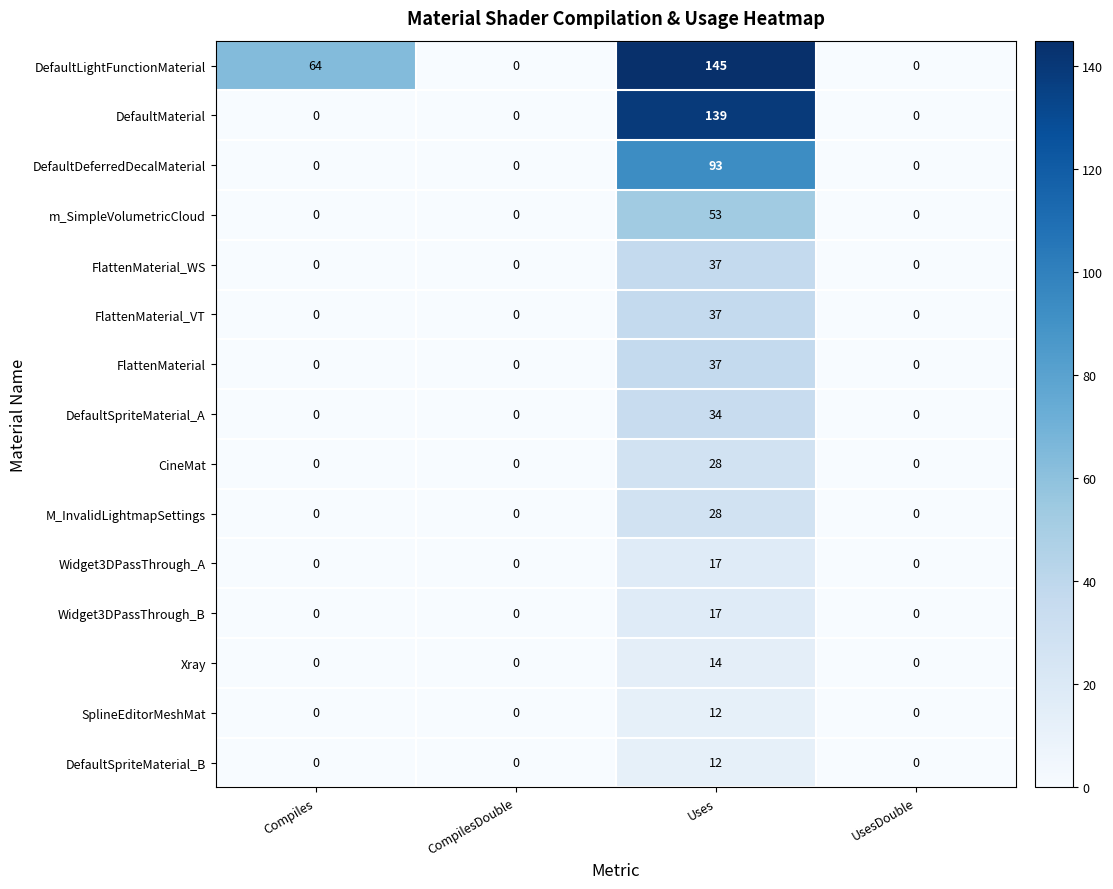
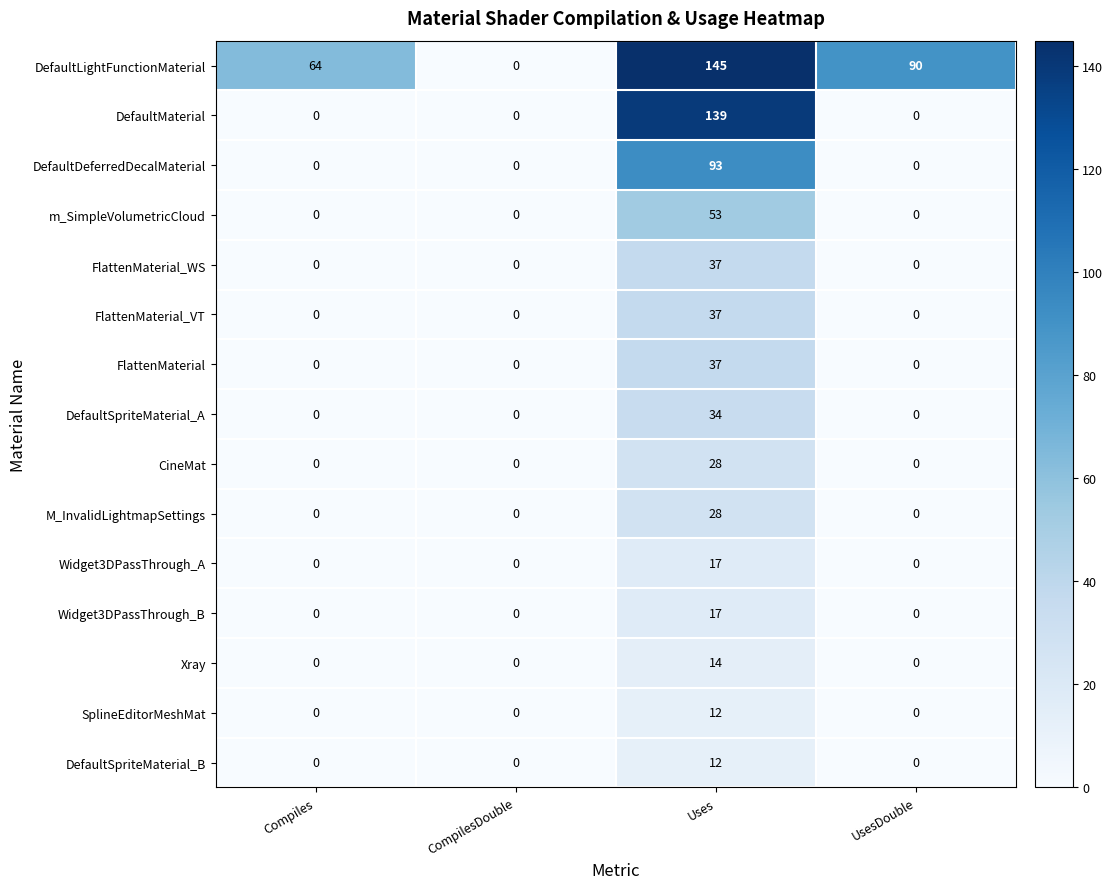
DefaultLightFunctionMaterial, UsesDouble: 0 -> 90
